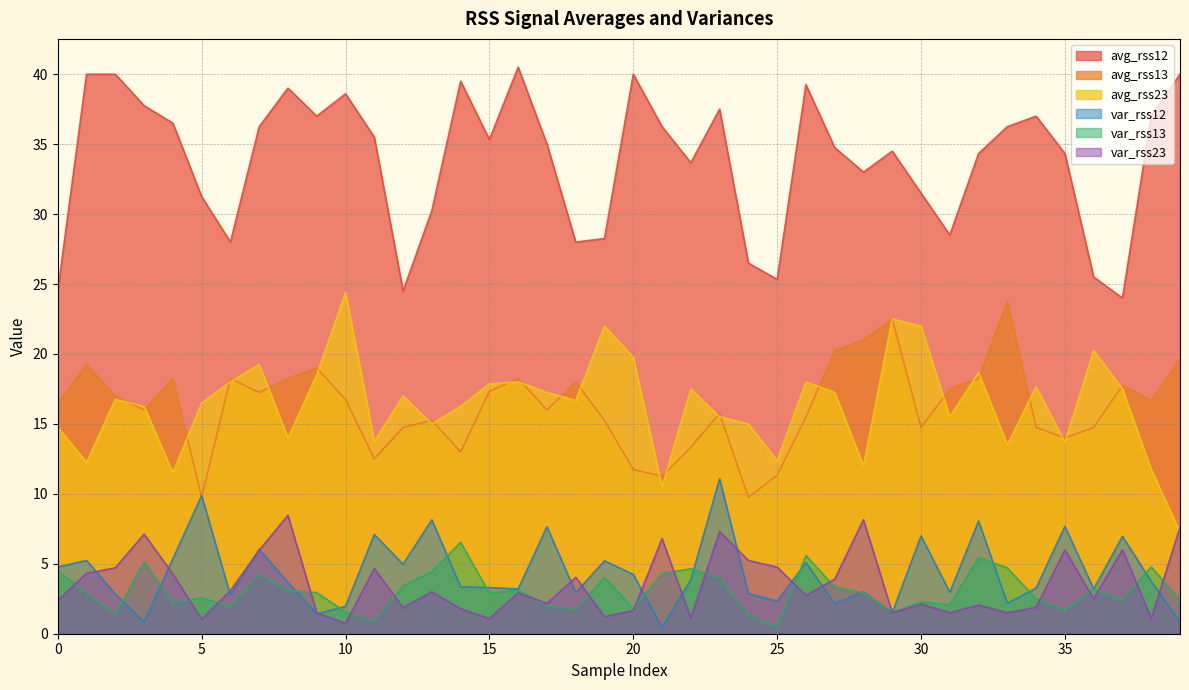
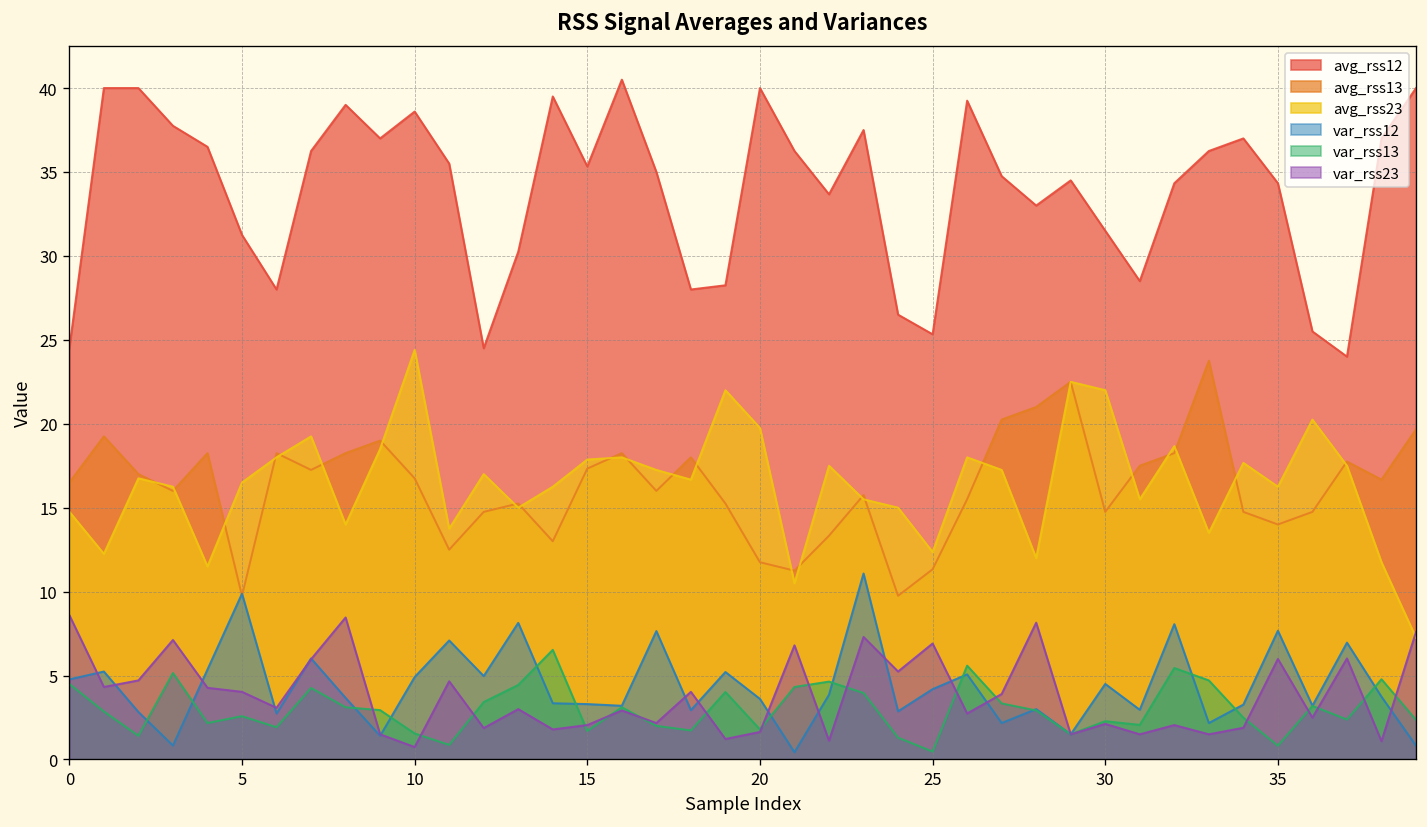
var_rss23, 0: 2.4 -> 8.6
var_rss23, 5: 1.0 -> 4.0
var_rss12, 10: 2.0 -> 4.9
var_rss13, 15: 2.9 -> 1.7
var_rss23, 15: 1.1 -> 2.1
var_rss12, 20: 4.2 -> 3.6
var_rss12, 25: 2.3 -> 4.2
var_rss23, 25: 4.8 -> 6.9
var_rss12, 30: 7.0 -> 4.5
avg_rss23, 35: 13.7 -> 16.3
var_rss13, 35: 1.7 -> 0.8
